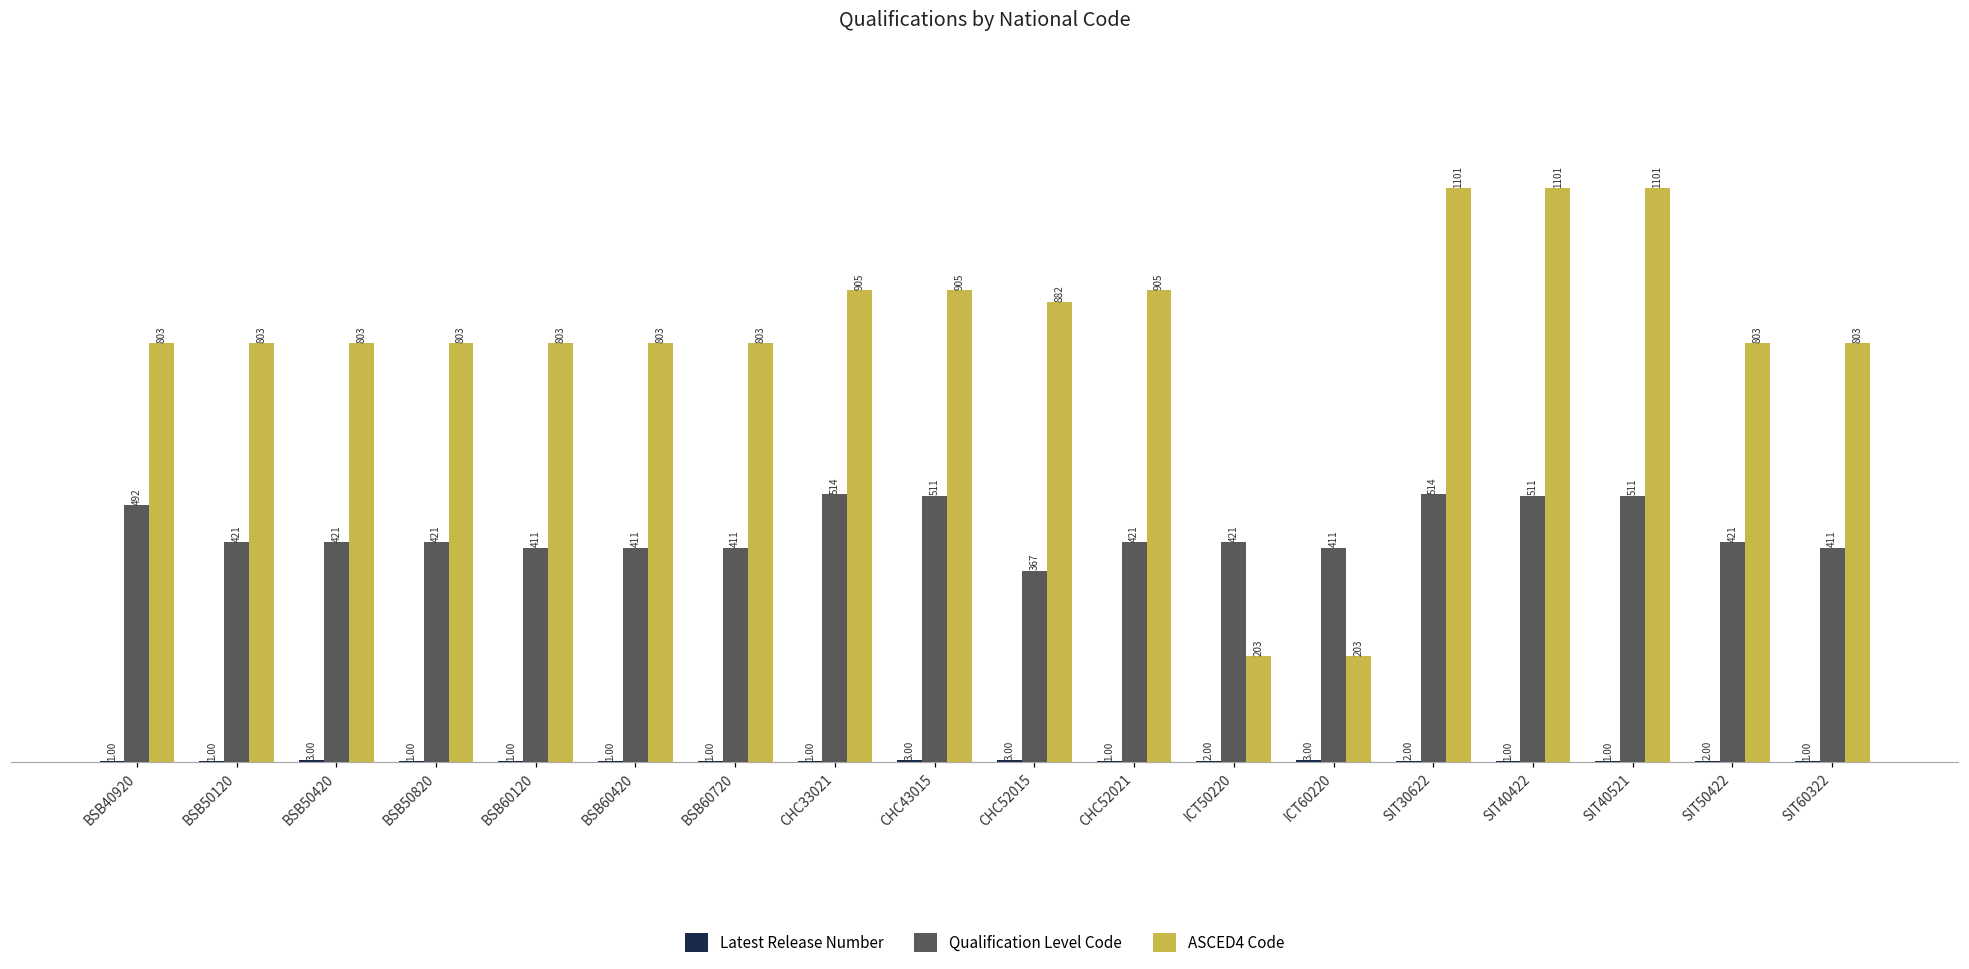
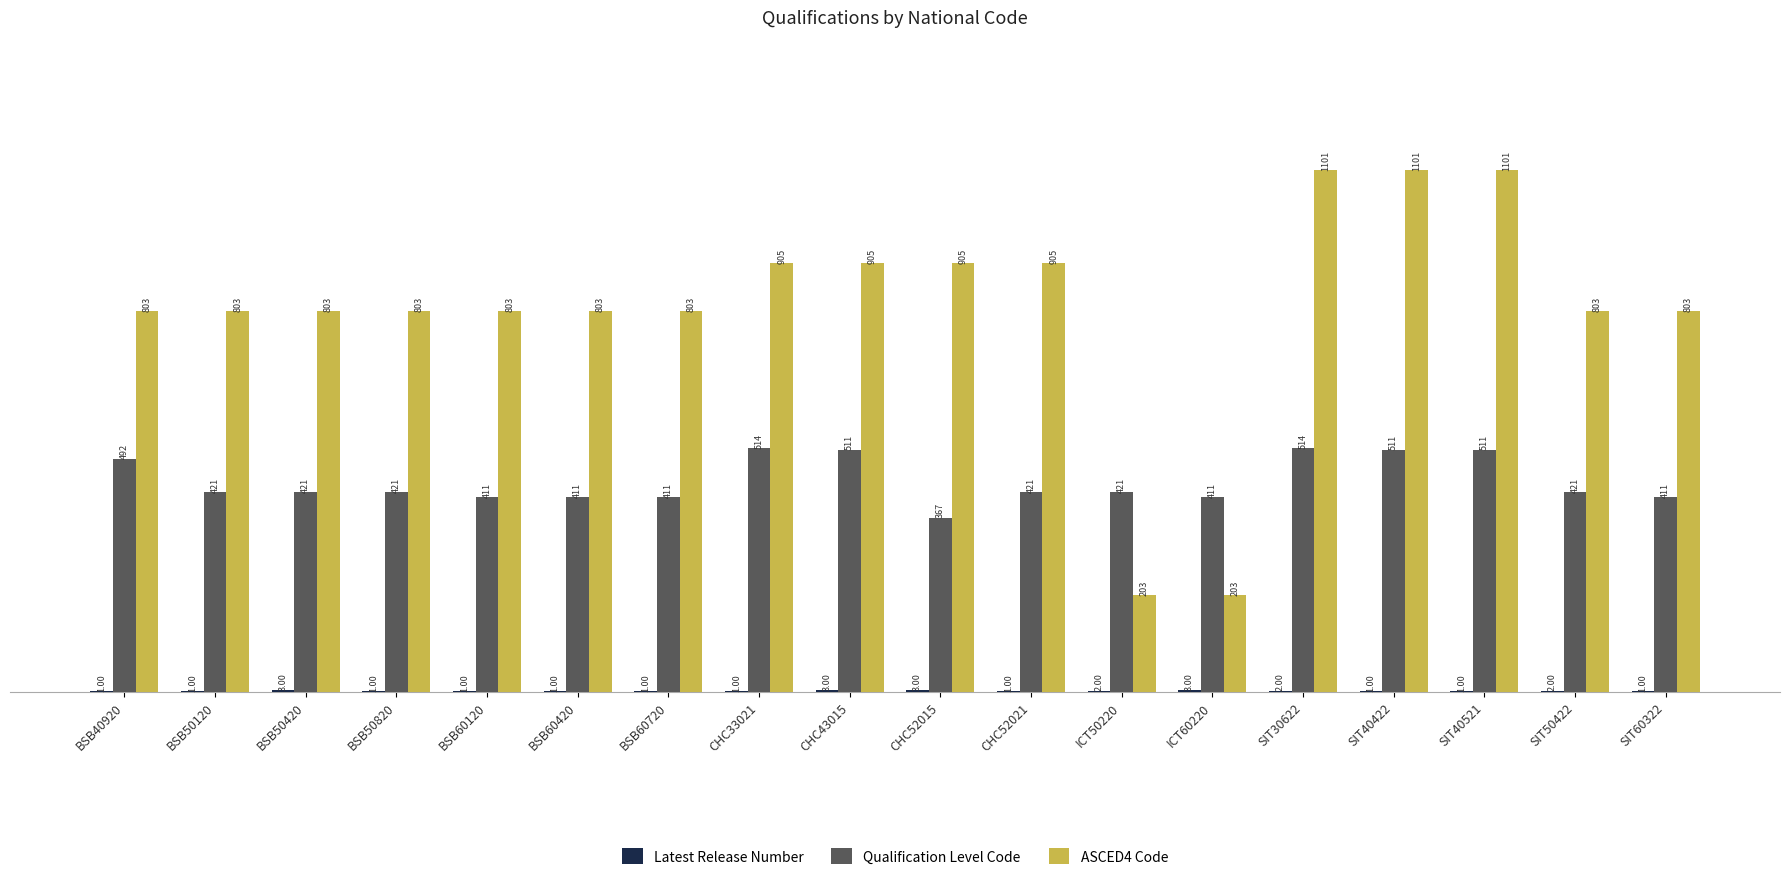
ASCED4 Code, CHC52015: 882 -> 905
